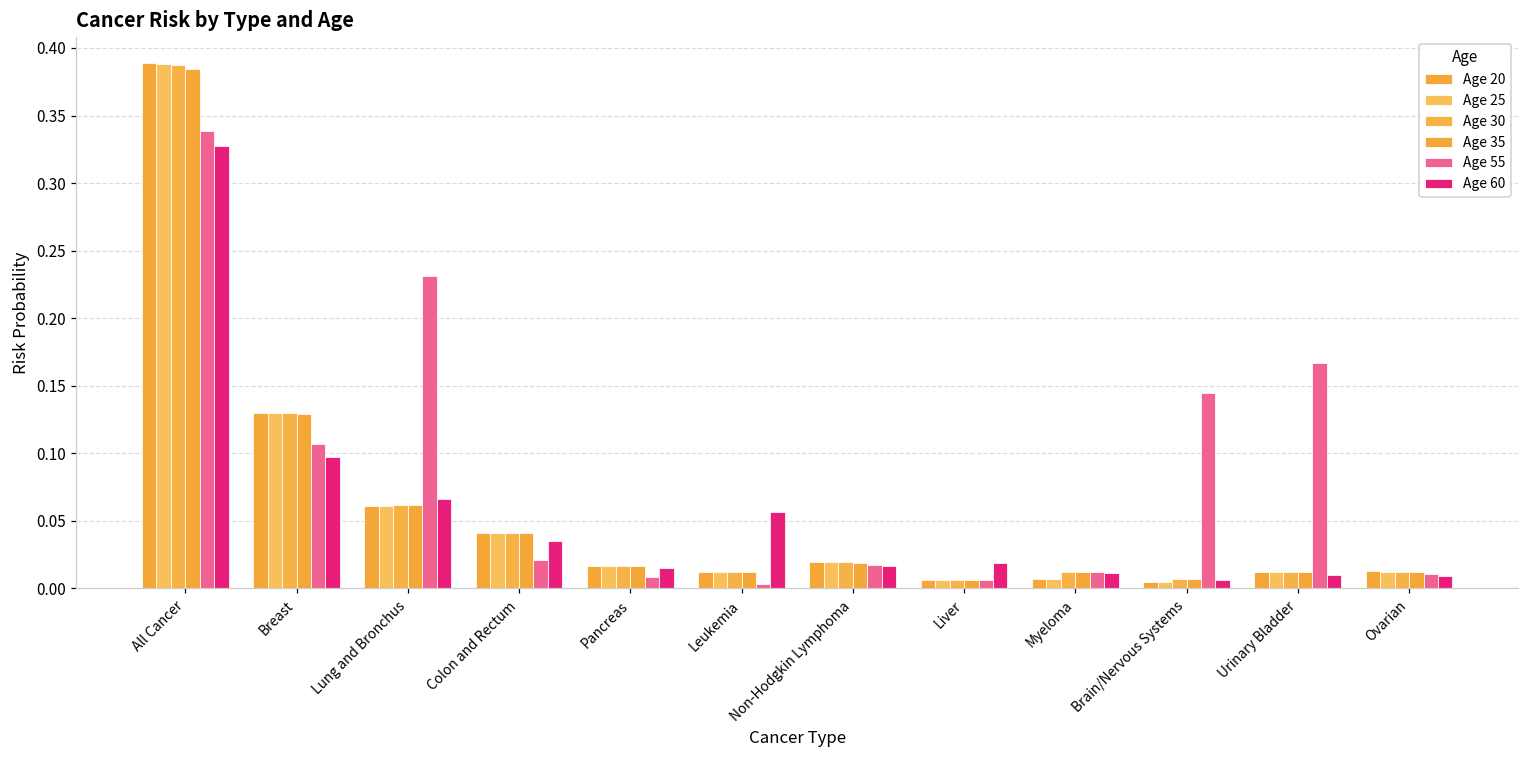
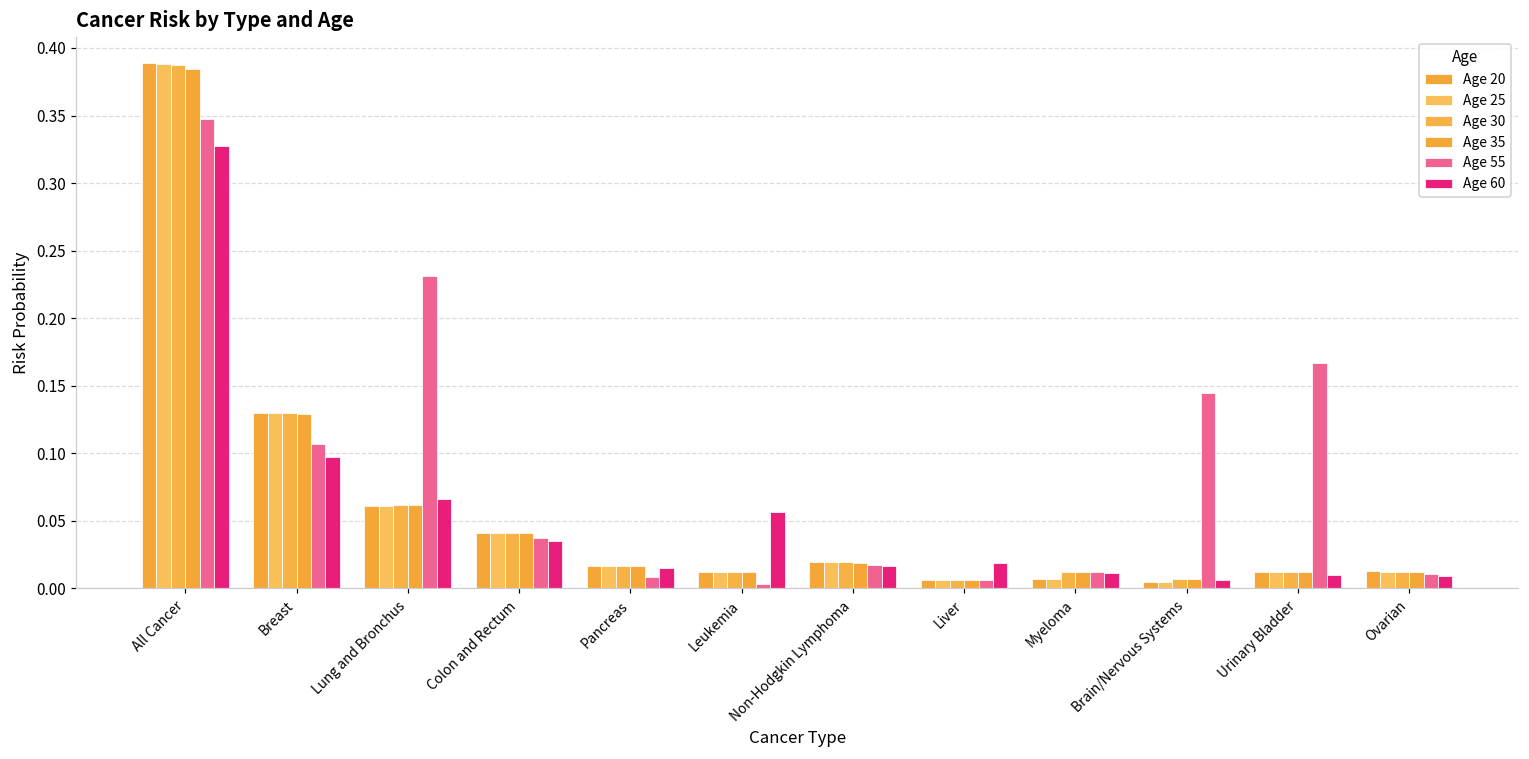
Age 55, All Cancer: 0.338 -> 0.347
Age 55, Colon and Rectum: 0.021 -> 0.037
